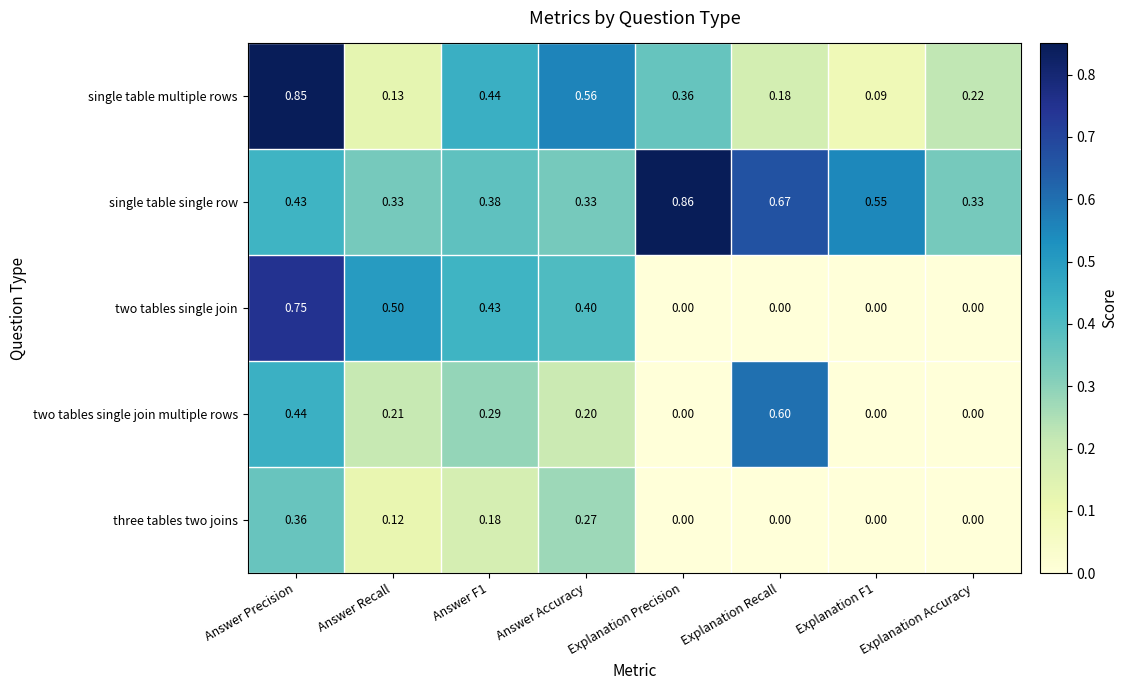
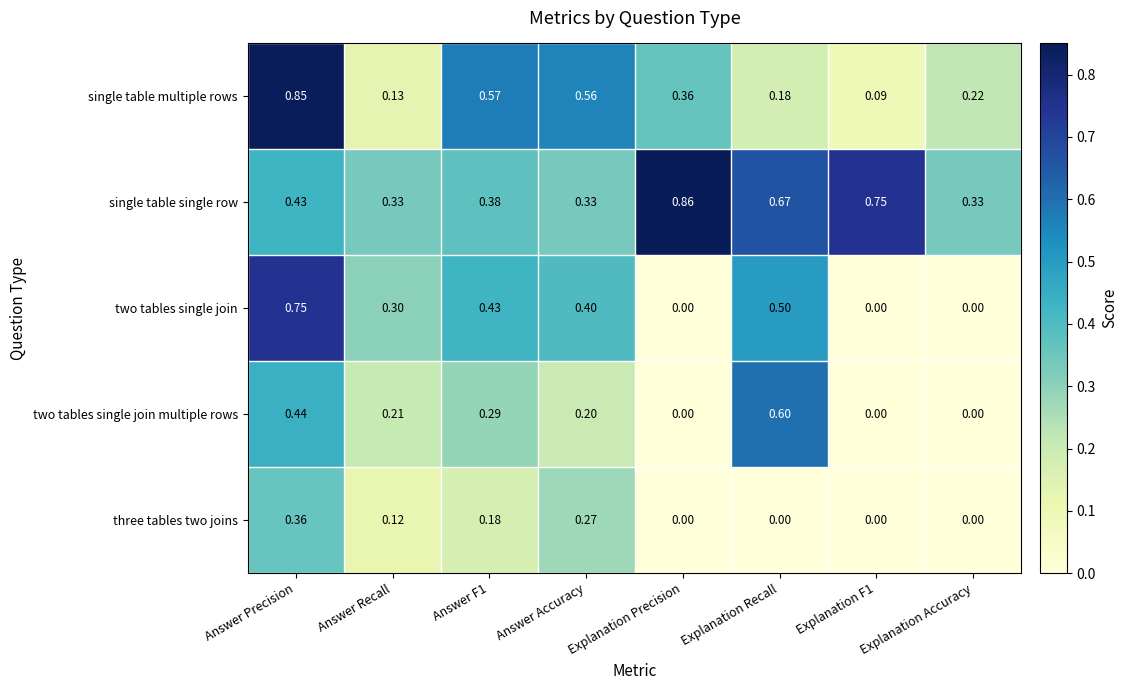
single table multiple rows, Answer F1: 0.44 -> 0.57
single table single row, Explanation F1: 0.55 -> 0.75
two tables single join, Answer Recall: 0.50 -> 0.30
two tables single join, Explanation Recall: 0.00 -> 0.50
